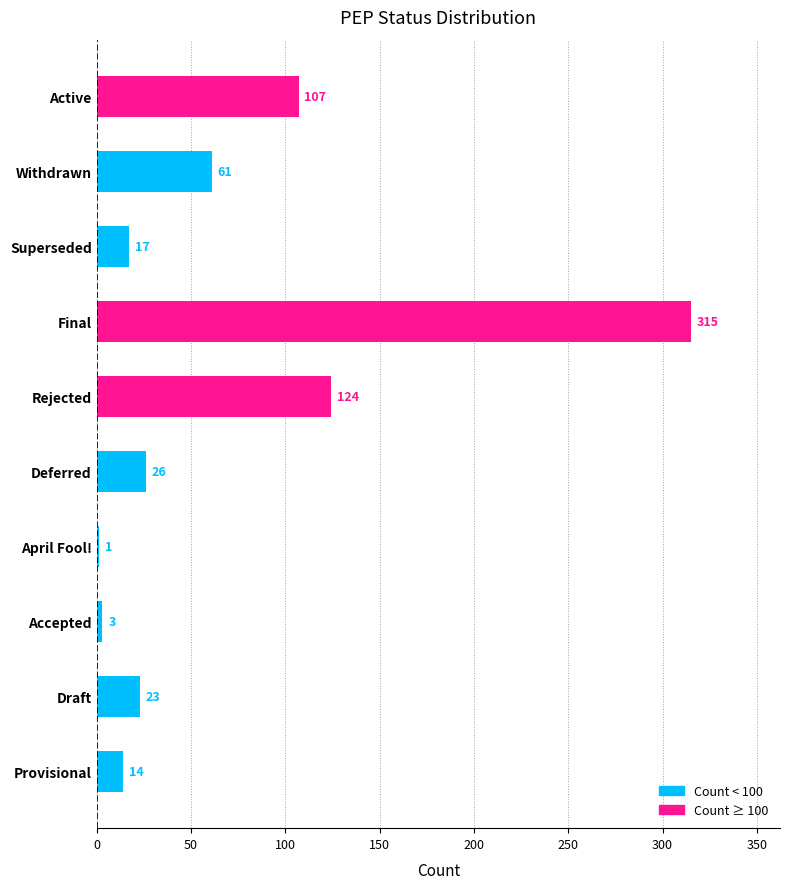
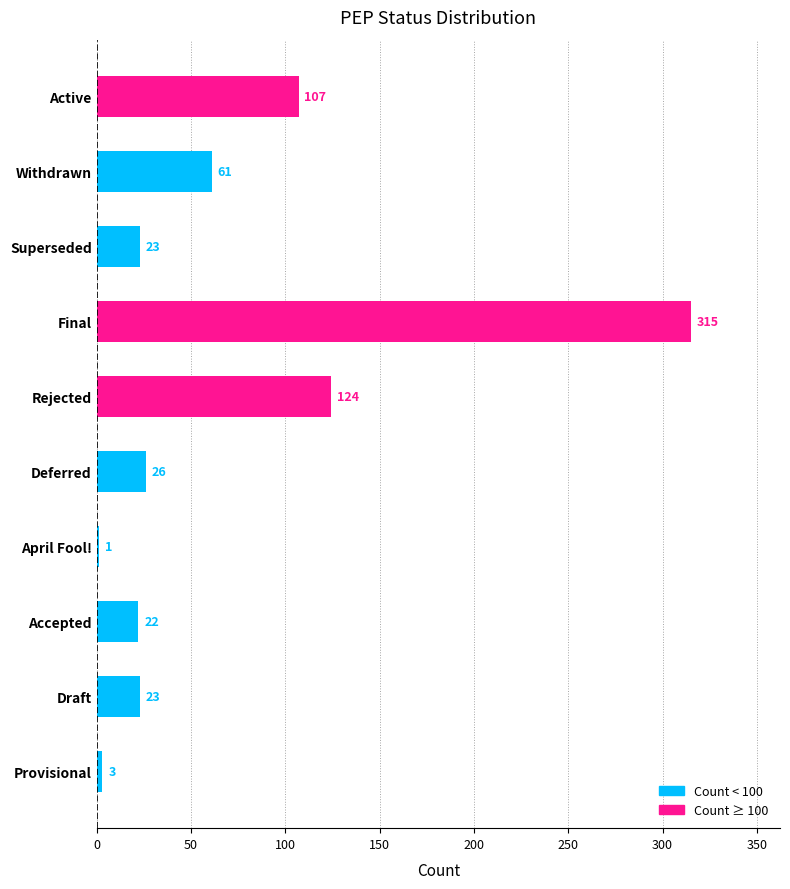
Superseded: 17 -> 23
Accepted: 3 -> 22
Provisional: 14 -> 3
